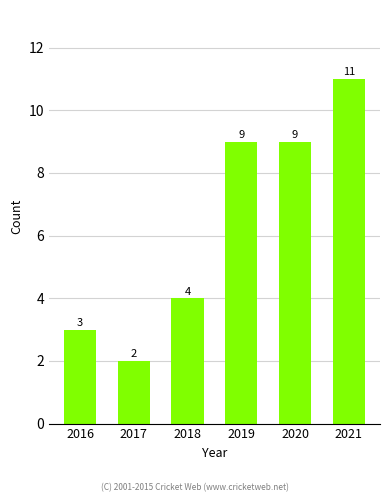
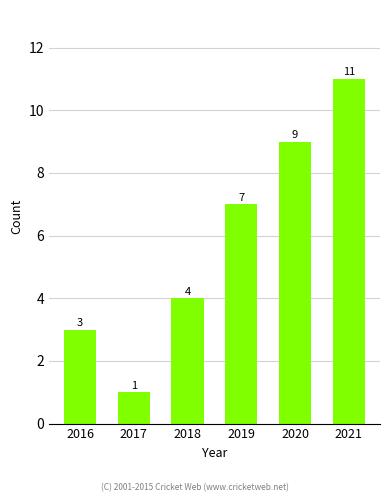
2017: 2 -> 1
2019: 9 -> 7
